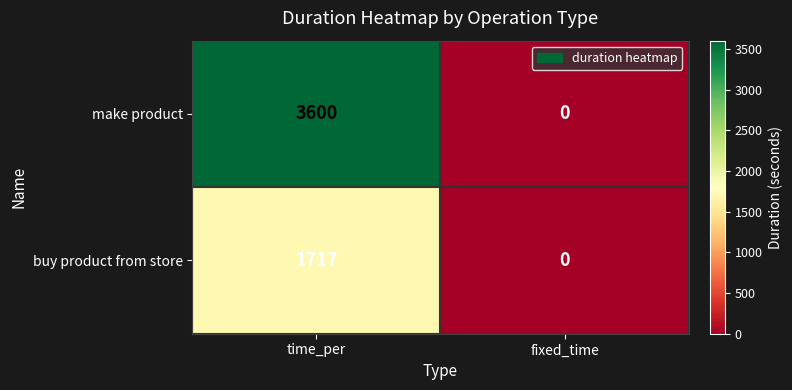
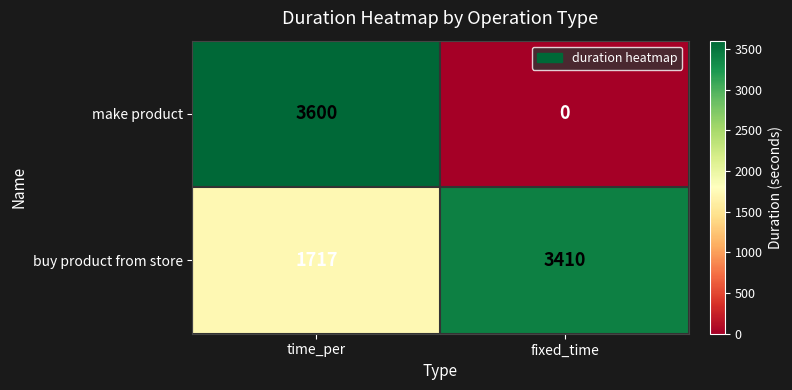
buy product from store, fixed_time: 0 -> 3410
